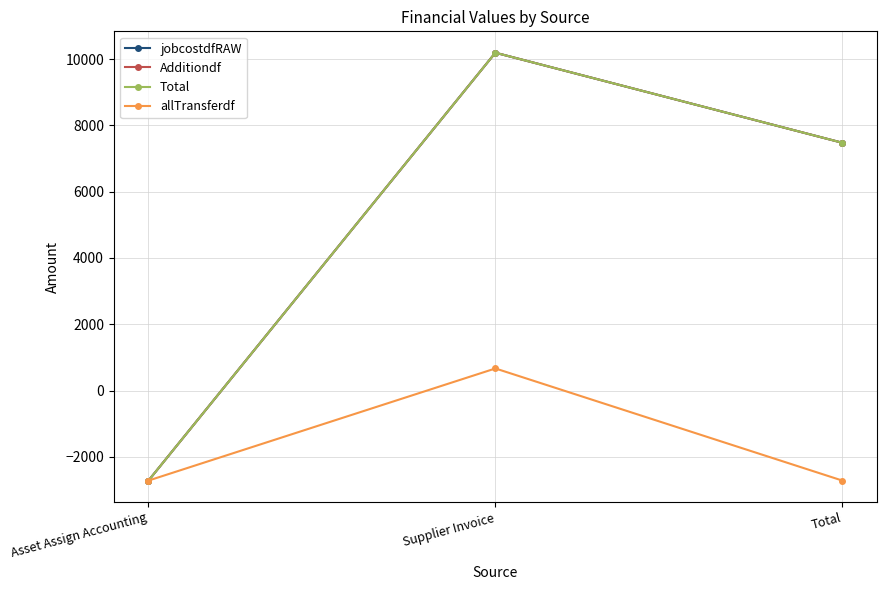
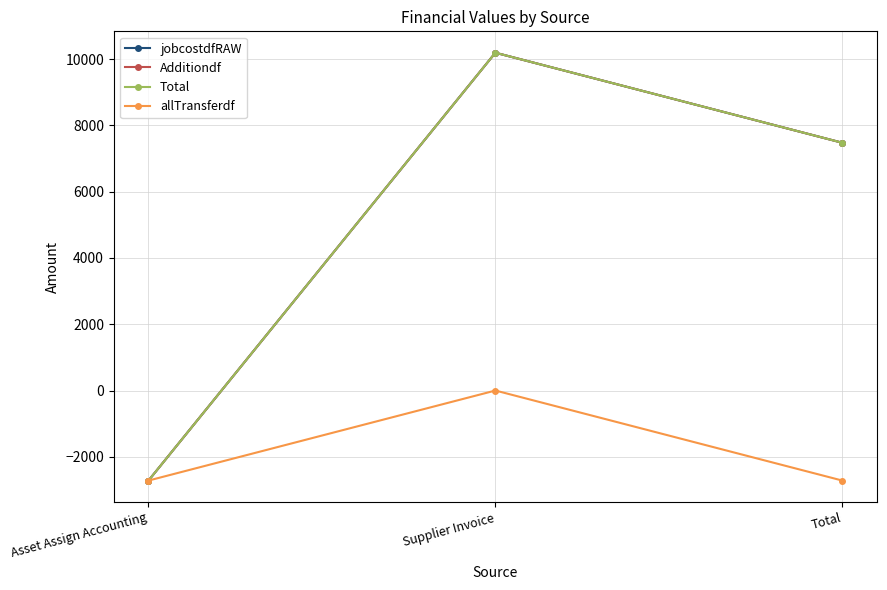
allTransferdf, Supplier Invoice: 700 -> 0
